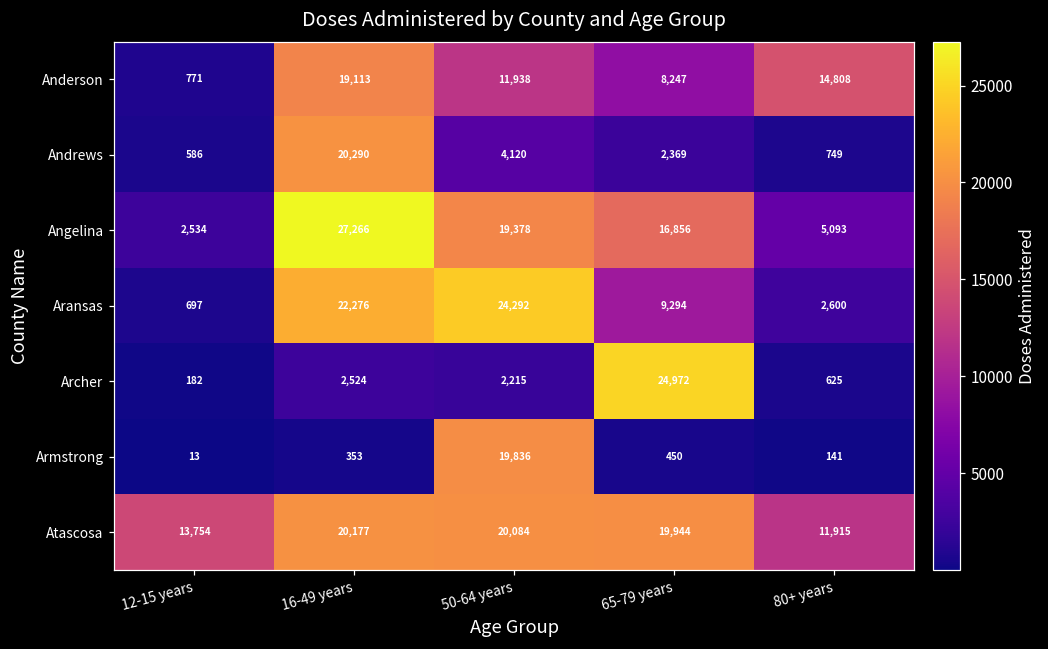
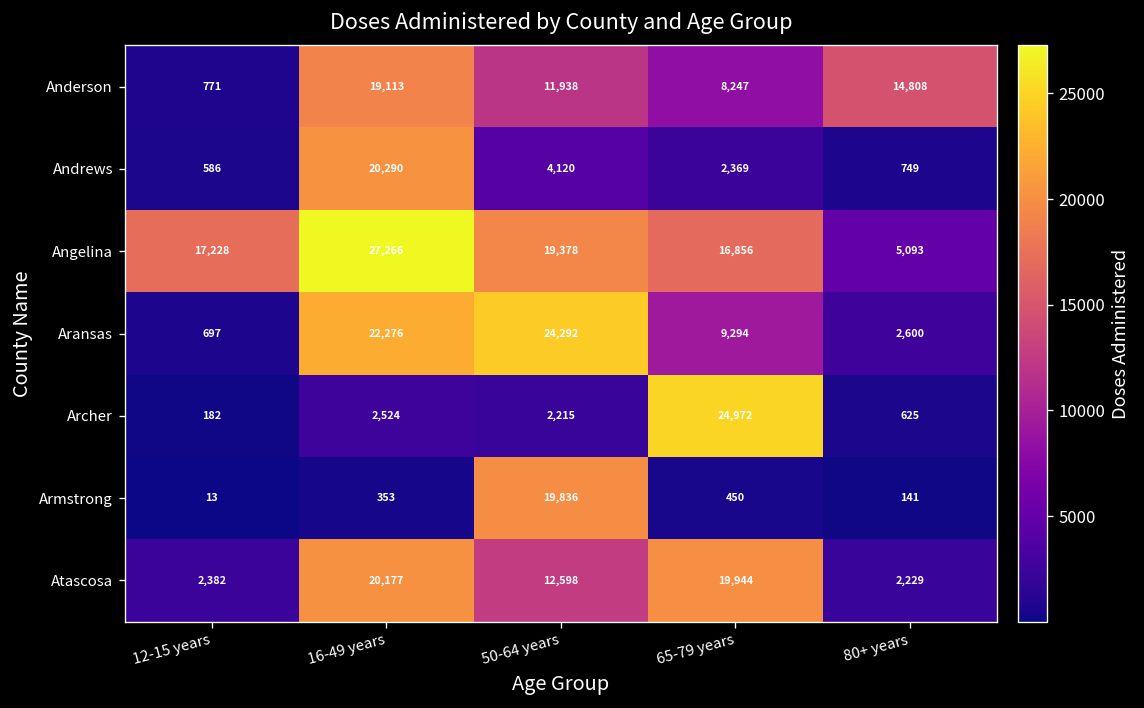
Angelina, 12-15 years: 2,534 -> 17,228
Atascosa, 12-15 years: 13,754 -> 2,382
Atascosa, 50-64 years: 20,084 -> 12,598
Atascosa, 80+ years: 11,915 -> 2,229
